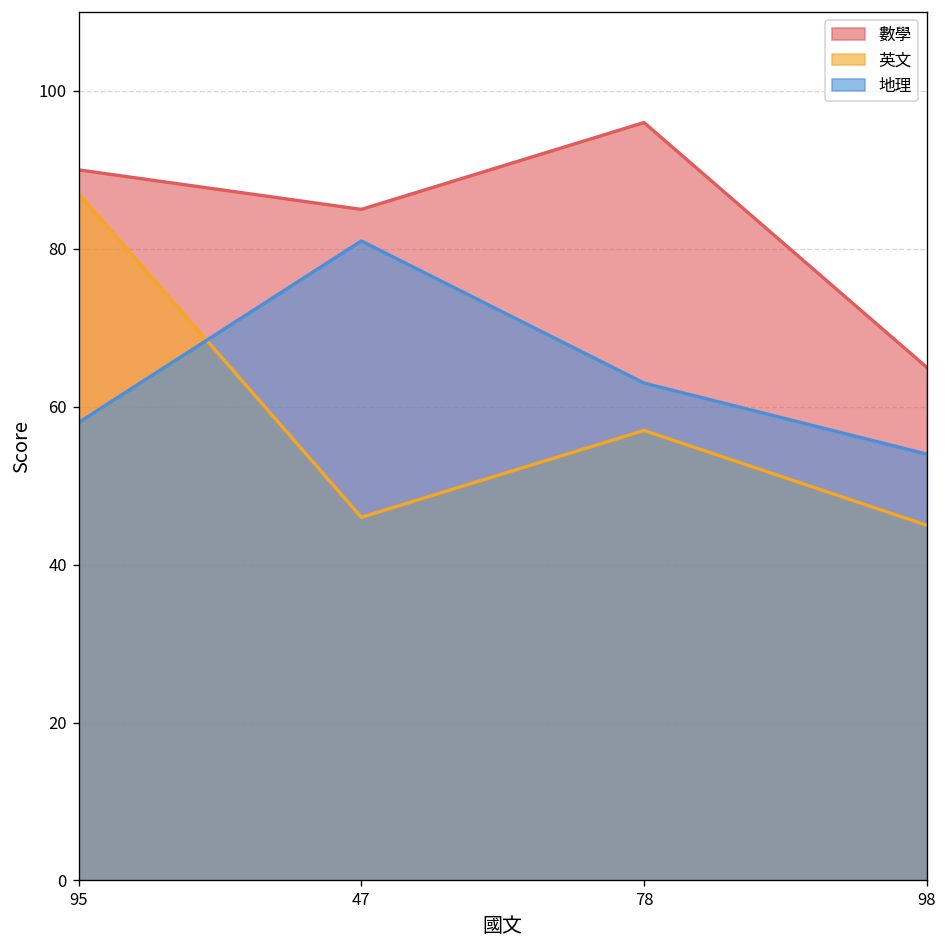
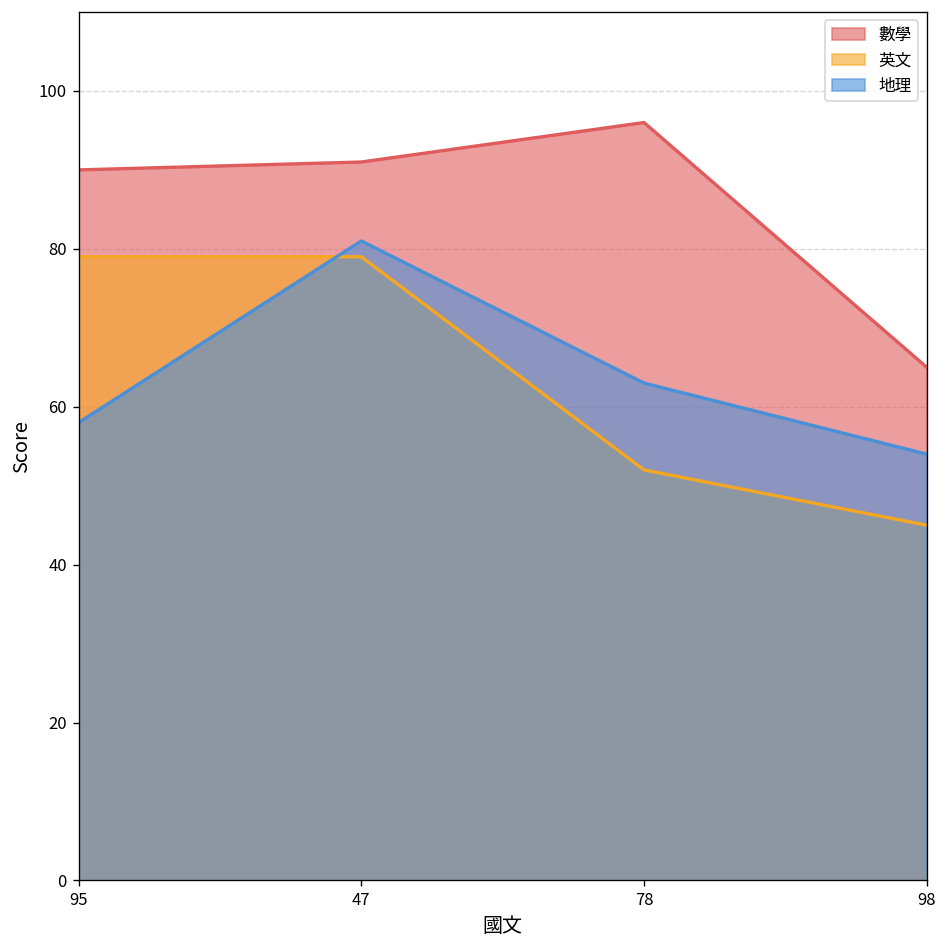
英文, 95: 87 -> 79
數學, 47: 85 -> 91
英文, 47: 46 -> 79
英文, 78: 57 -> 52
